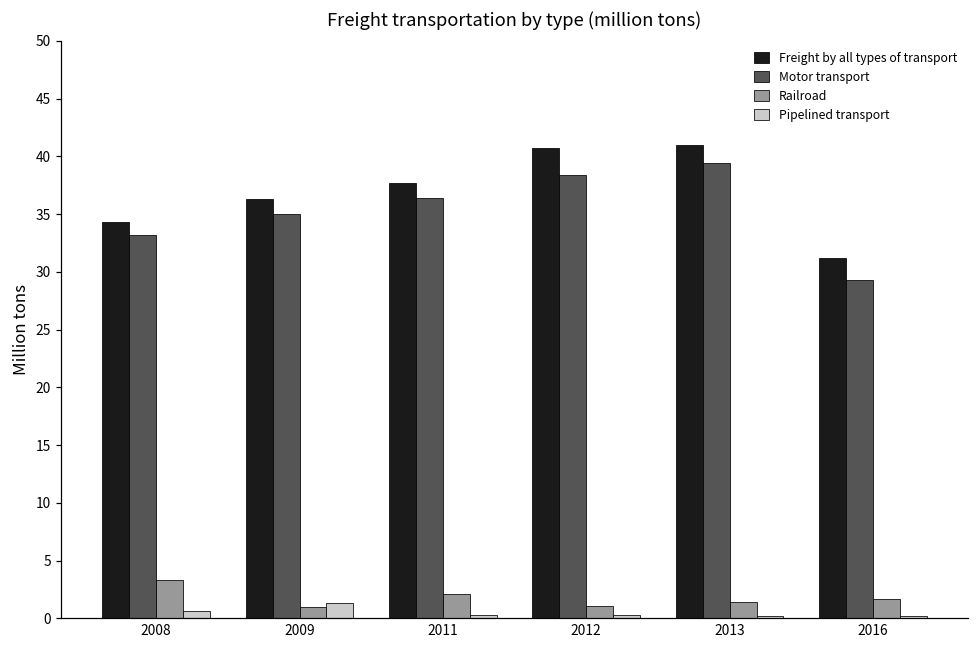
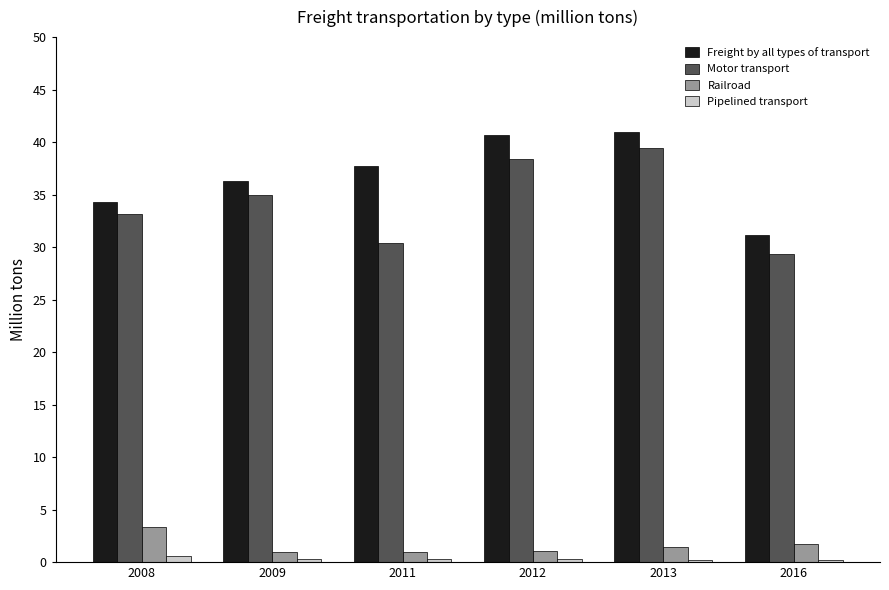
Pipelined transport, 2009: 1.3 -> 0.3
Motor transport, 2011: 36.4 -> 30.4
Railroad, 2011: 2.1 -> 1.0
